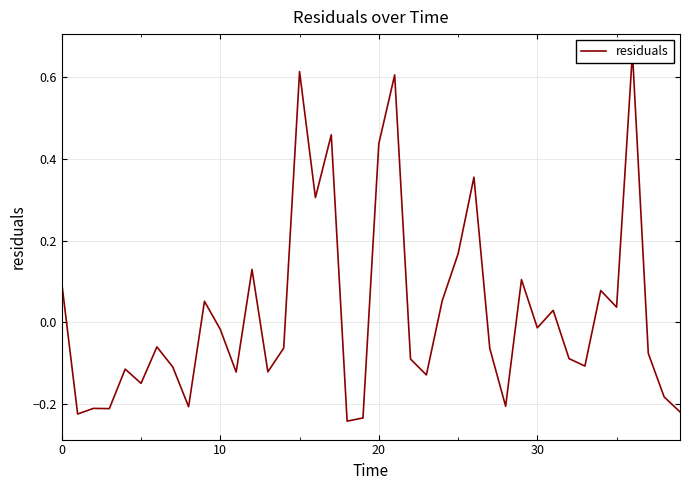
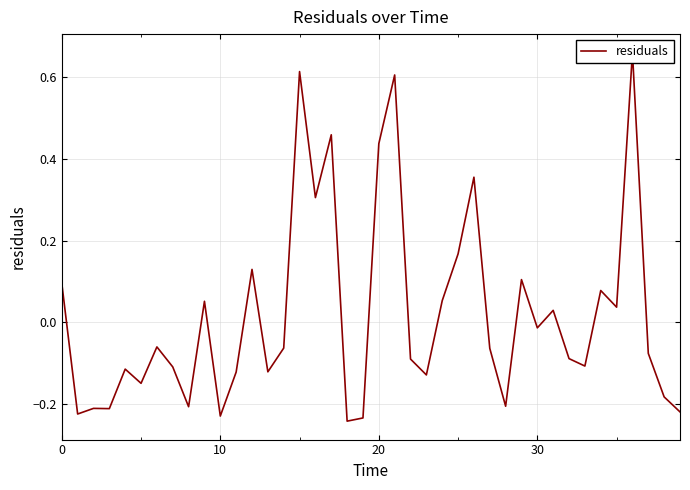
10: -0.02 -> -0.23
